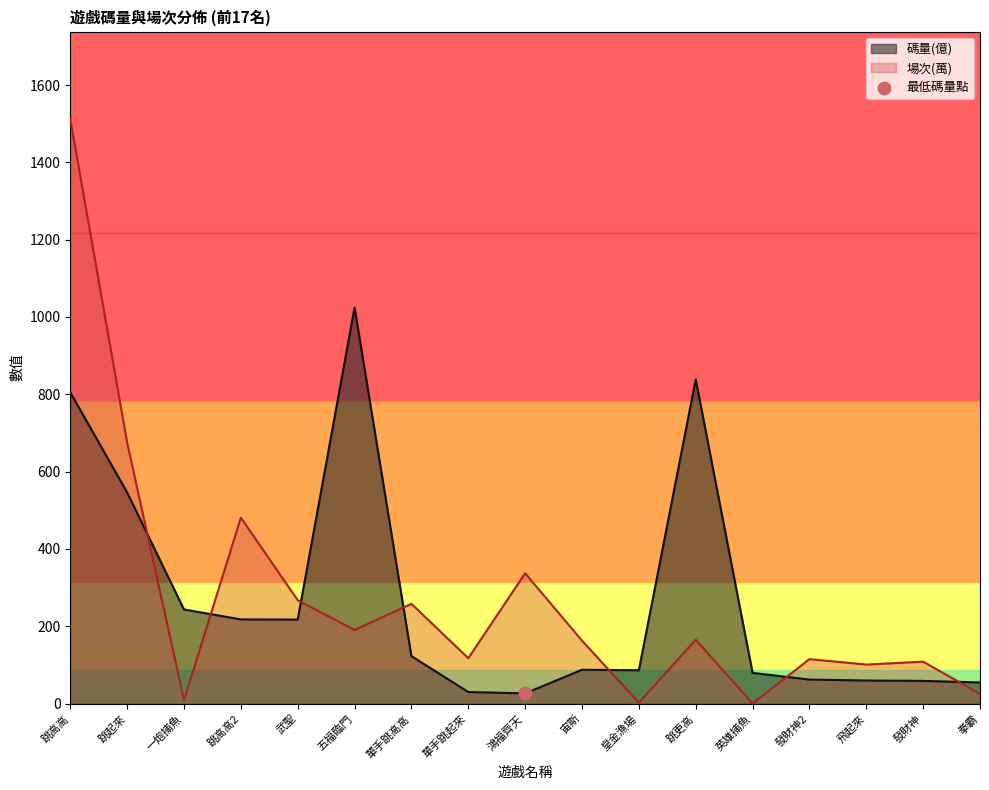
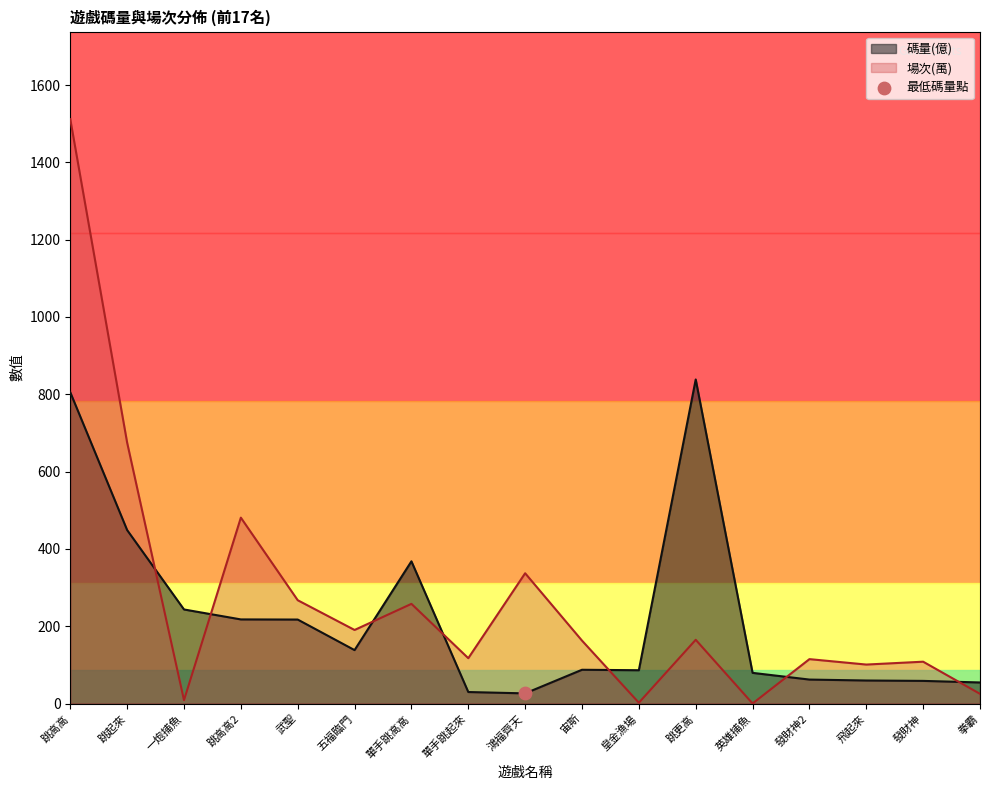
碼量(億), 跳起來: 550 -> 450
碼量(億), 五福臨門: 1020 -> 140
碼量(億), 單手跳高高: 120 -> 370
